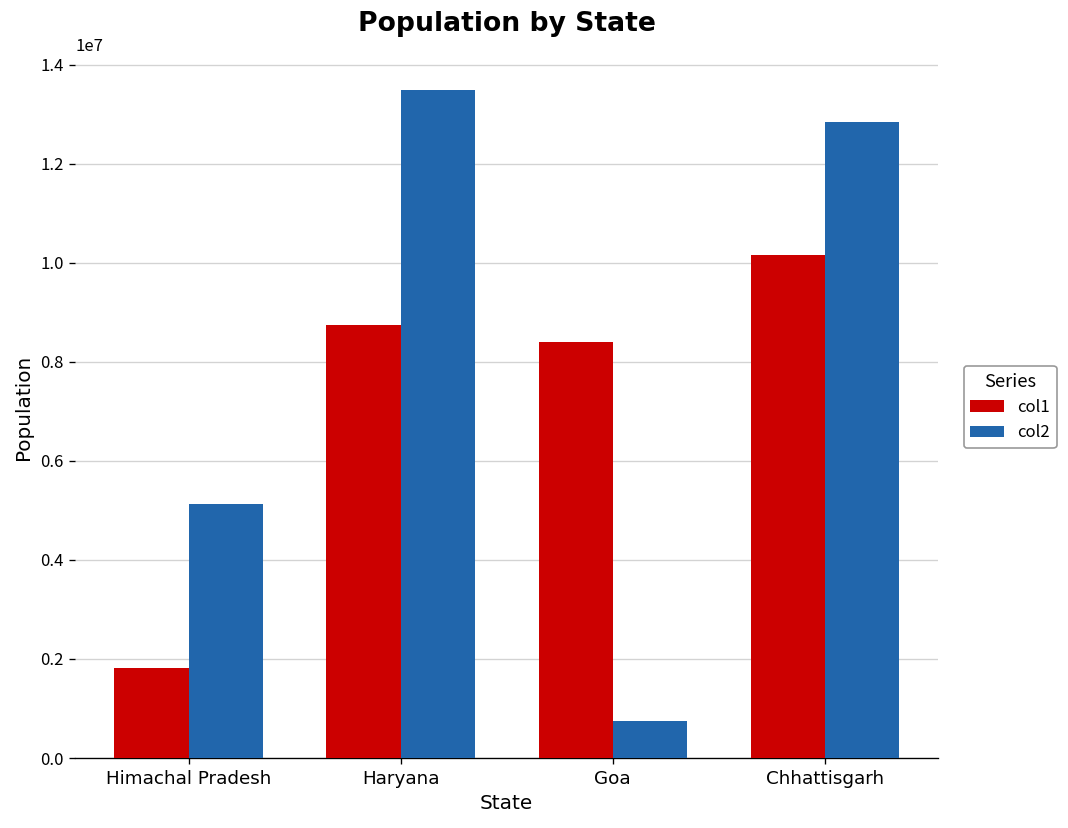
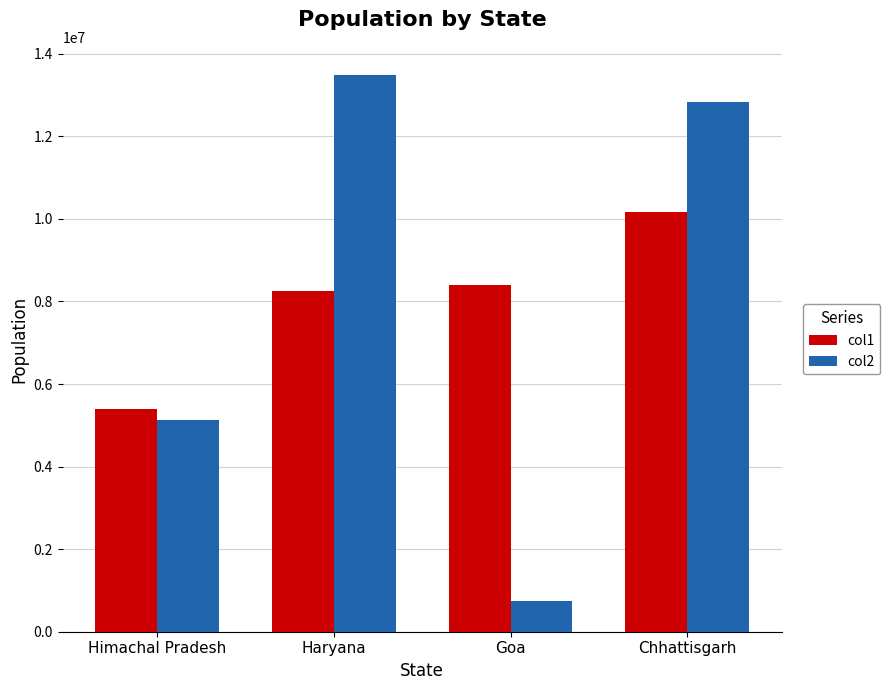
col1, Himachal Pradesh: 1800000 -> 5400000
col1, Haryana: 8800000 -> 8300000
